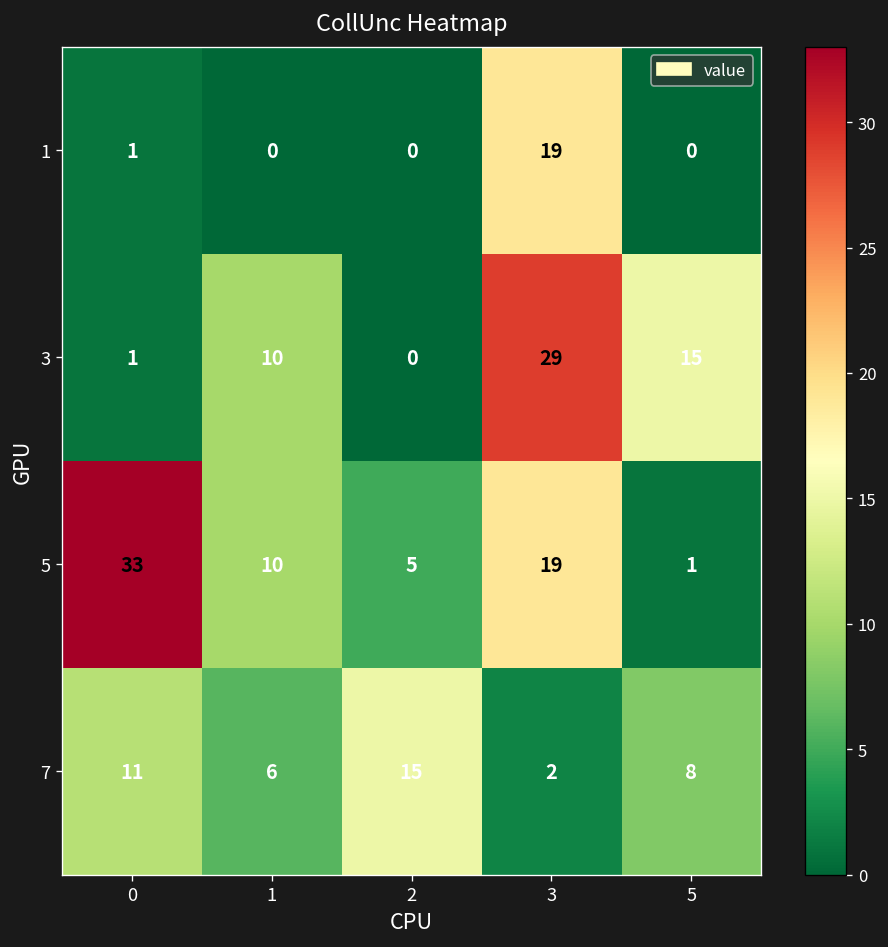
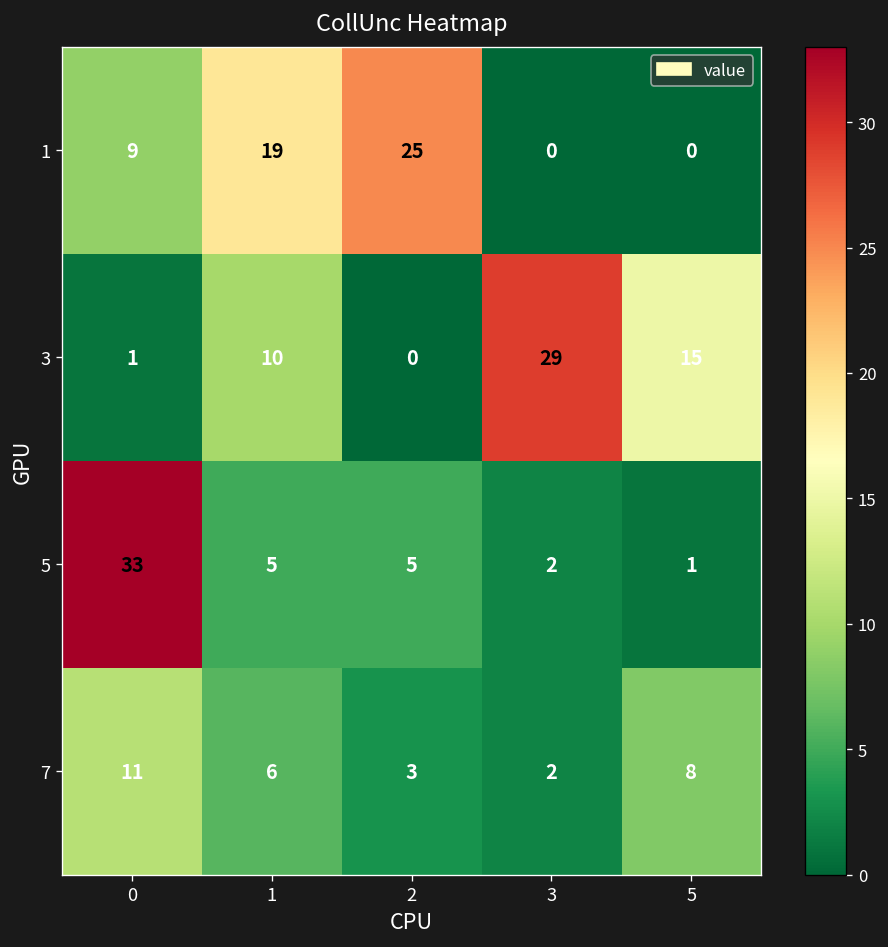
1, 0: 1 -> 9
1, 1: 0 -> 19
1, 2: 0 -> 25
1, 3: 19 -> 0
5, 1: 10 -> 5
5, 3: 19 -> 2
7, 2: 15 -> 3
